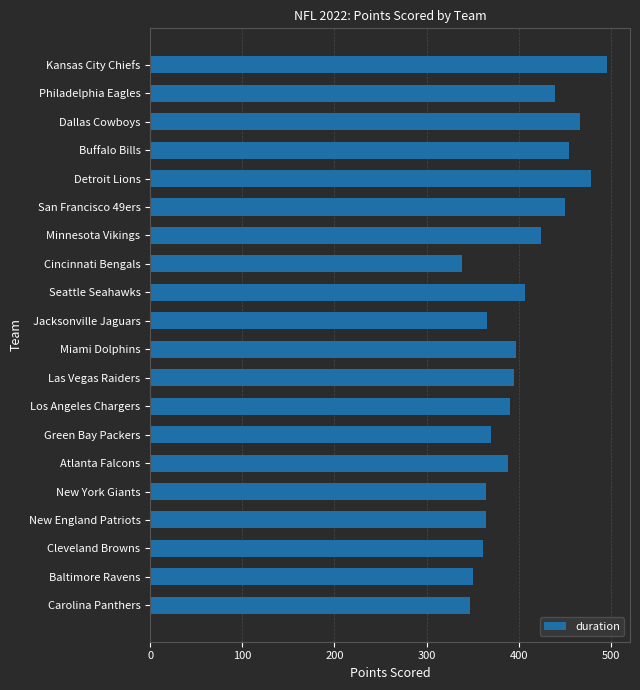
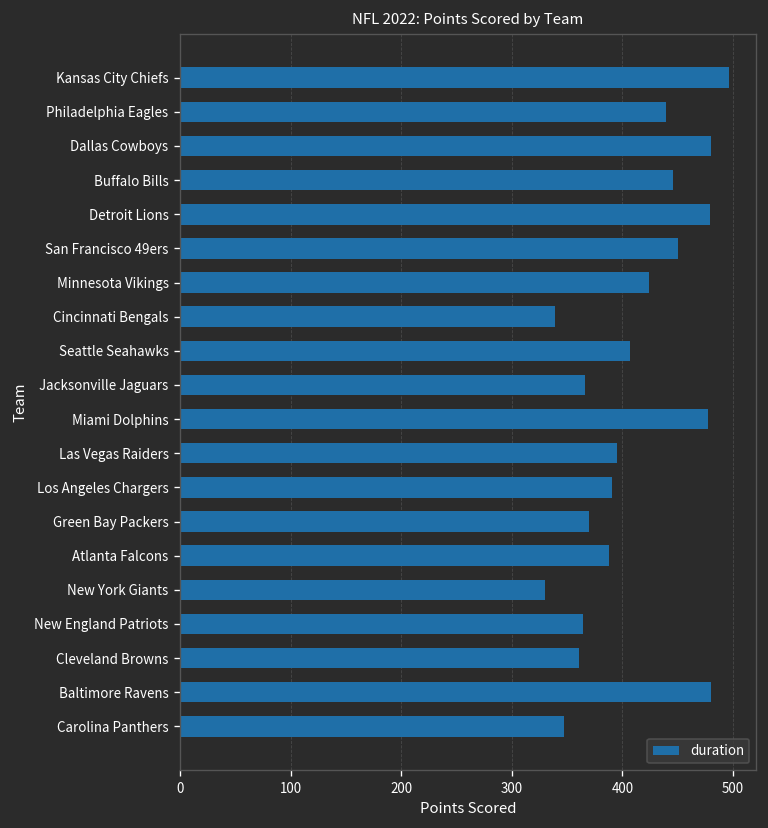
Dallas Cowboys: 470 -> 480
Buffalo Bills: 460 -> 450
Miami Dolphins: 400 -> 480
New York Giants: 370 -> 330
Baltimore Ravens: 350 -> 480
